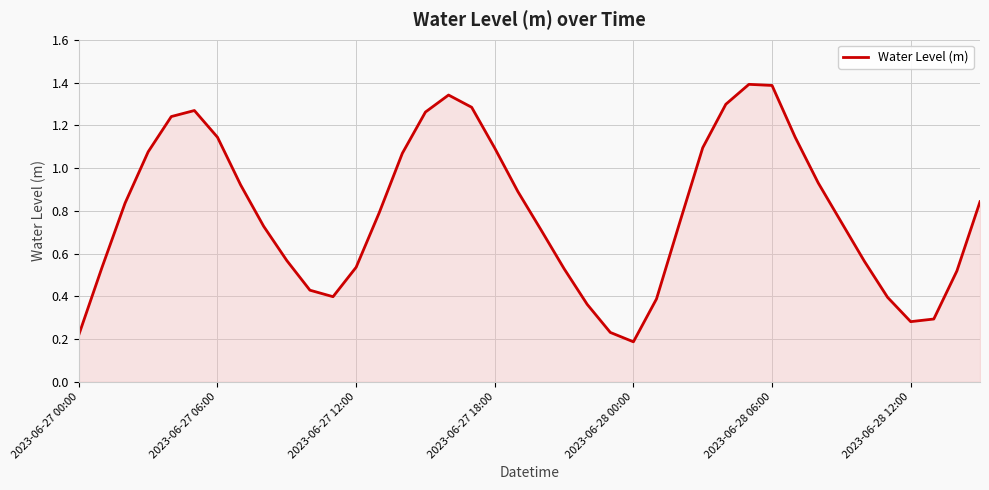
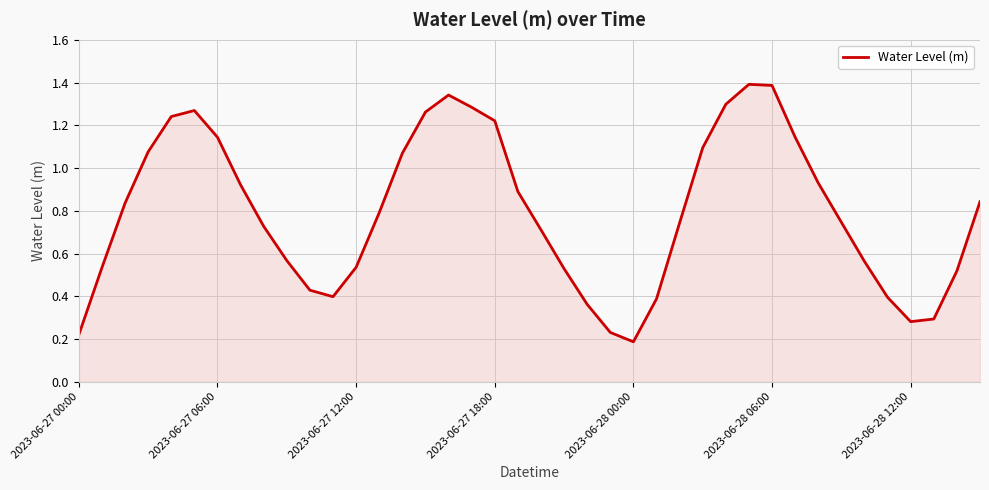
2023-06-27 18:00: 1.09 -> 1.22
